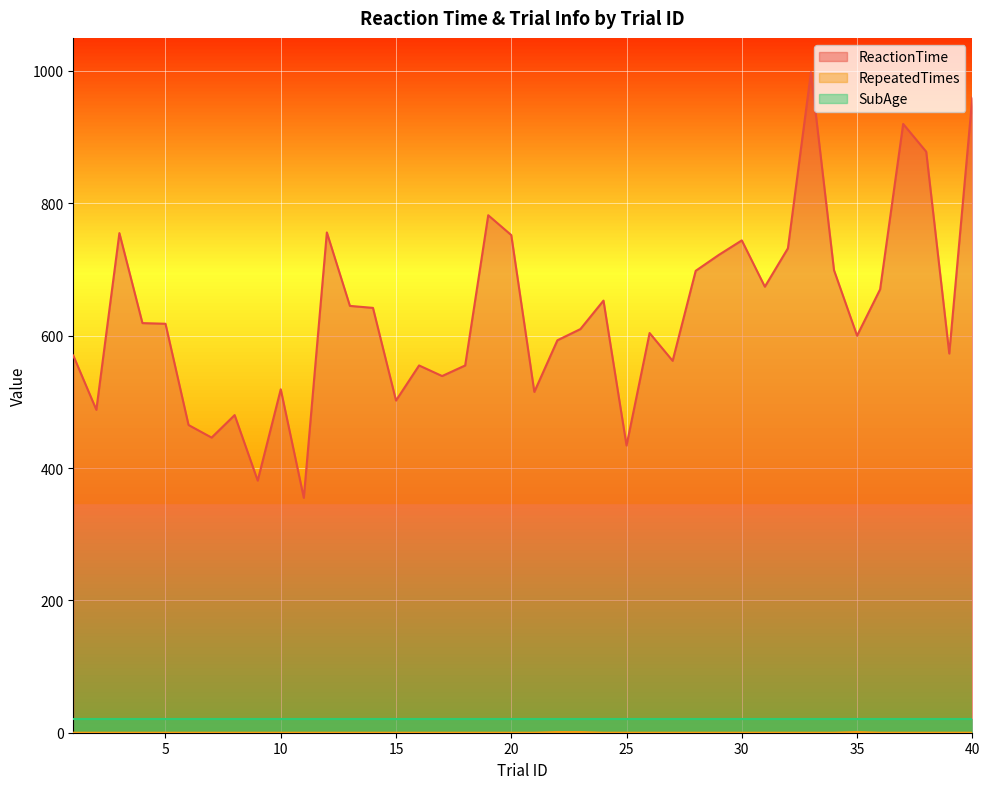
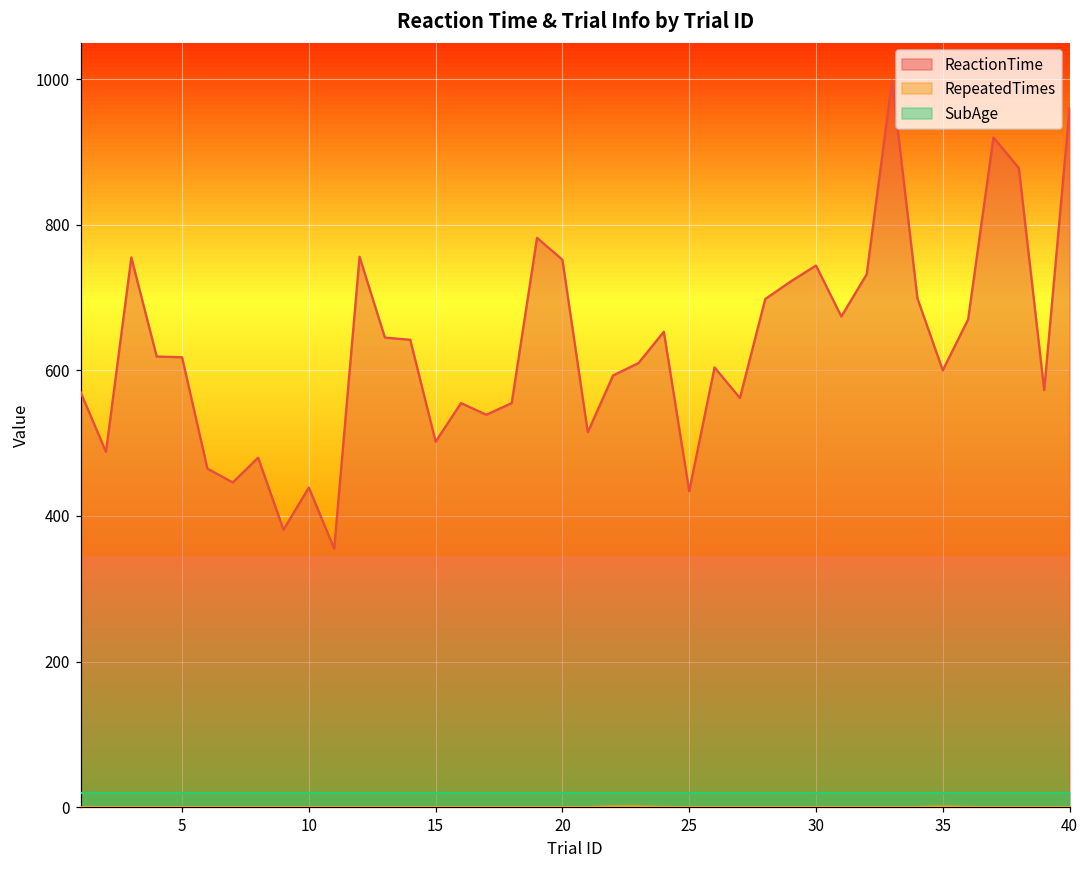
ReactionTime, 10: 520 -> 440
